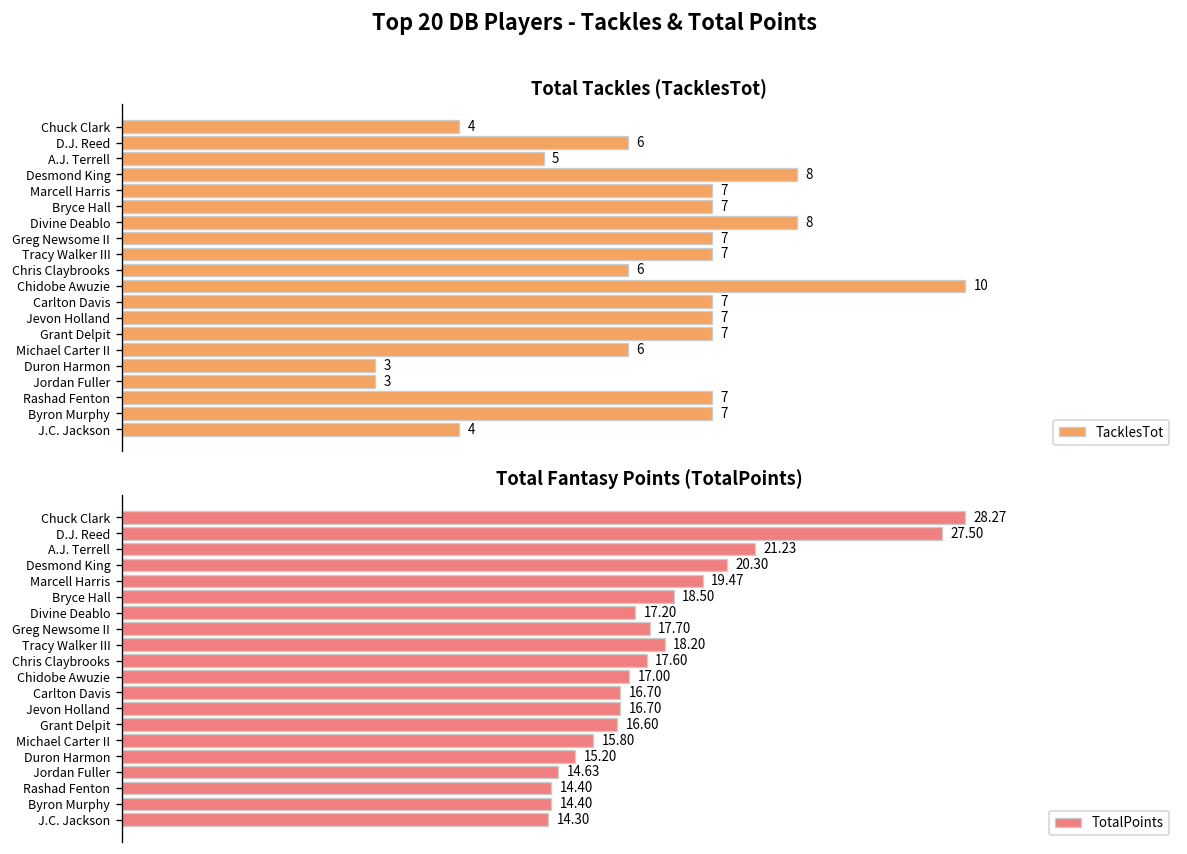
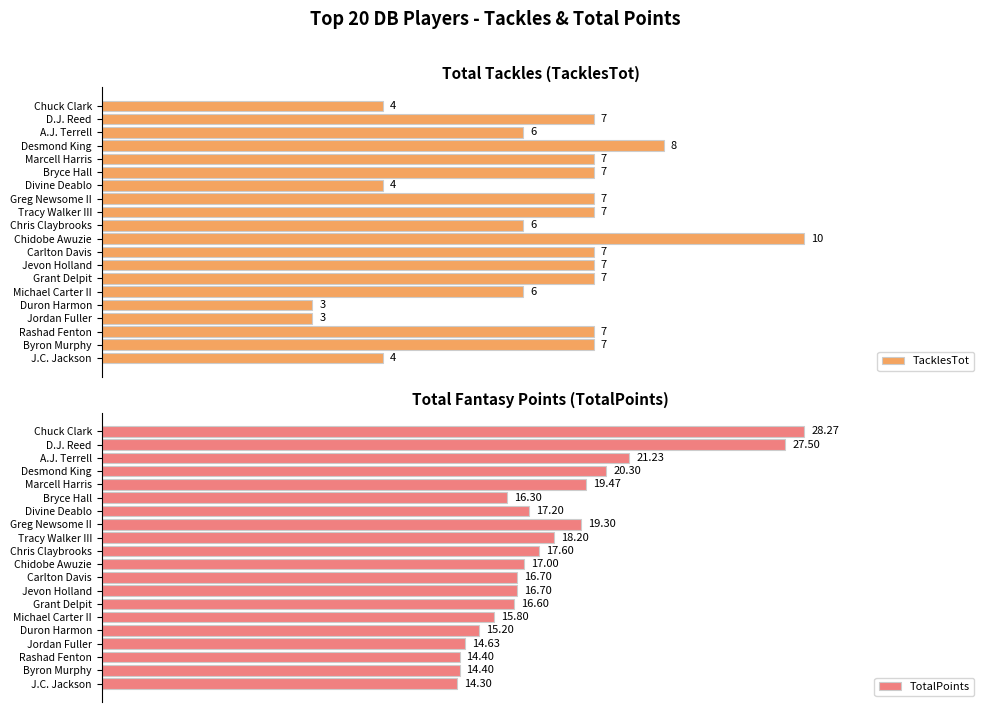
Total Tackles (TacklesTot), D.J. Reed: 6 -> 7
Total Tackles (TacklesTot), A.J. Terrell: 5 -> 6
Total Tackles (TacklesTot), Divine Deablo: 8 -> 4
Total Fantasy Points (TotalPoints), Bryce Hall: 18.50 -> 16.30
Total Fantasy Points (TotalPoints), Greg Newsome II: 17.70 -> 19.30
